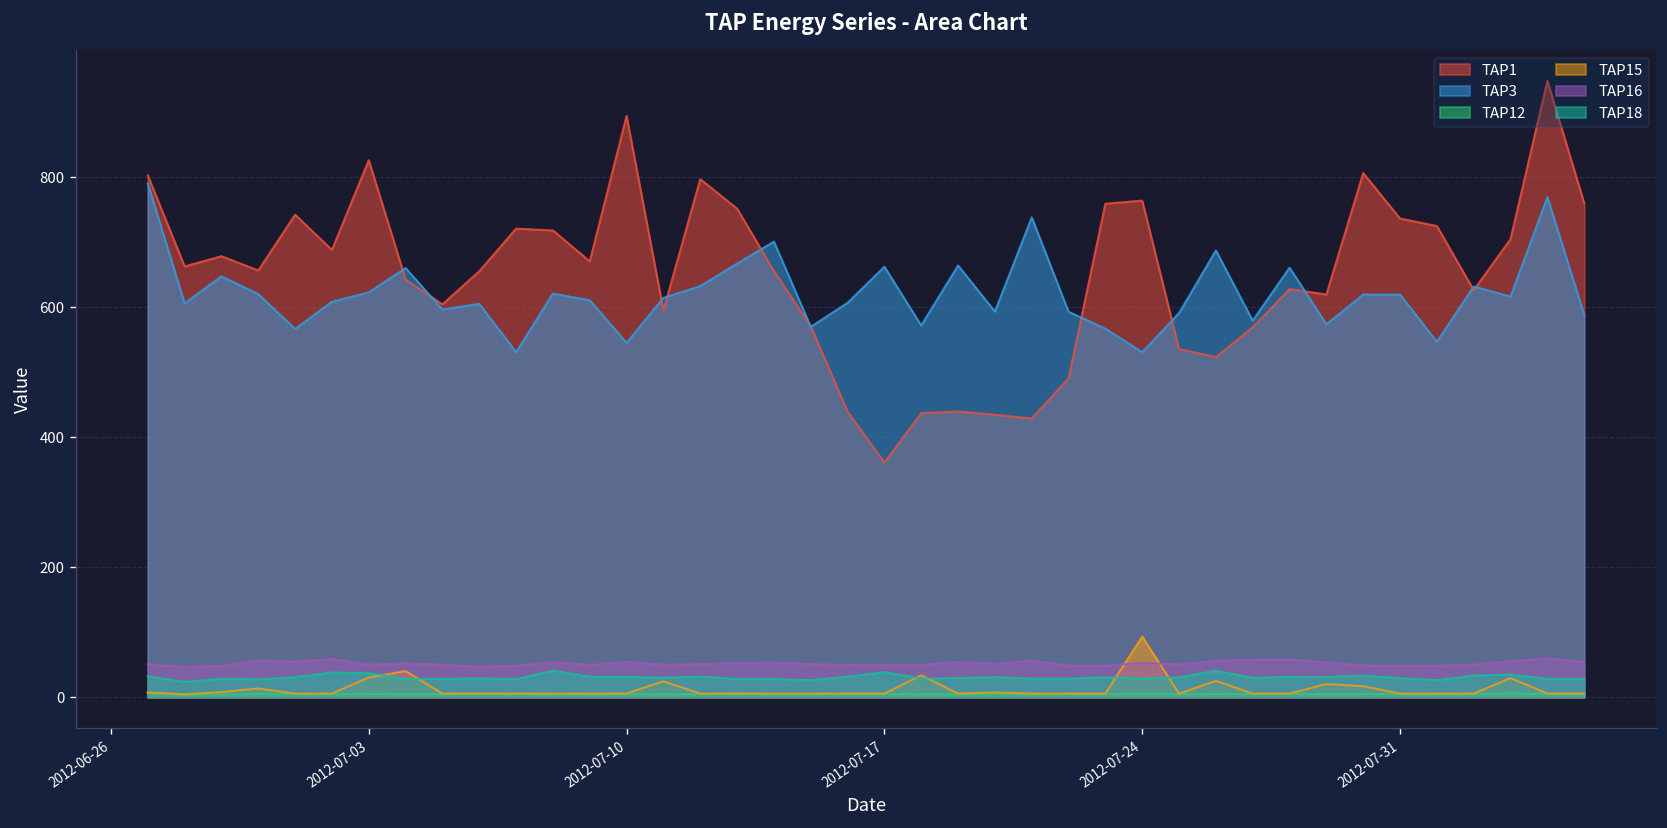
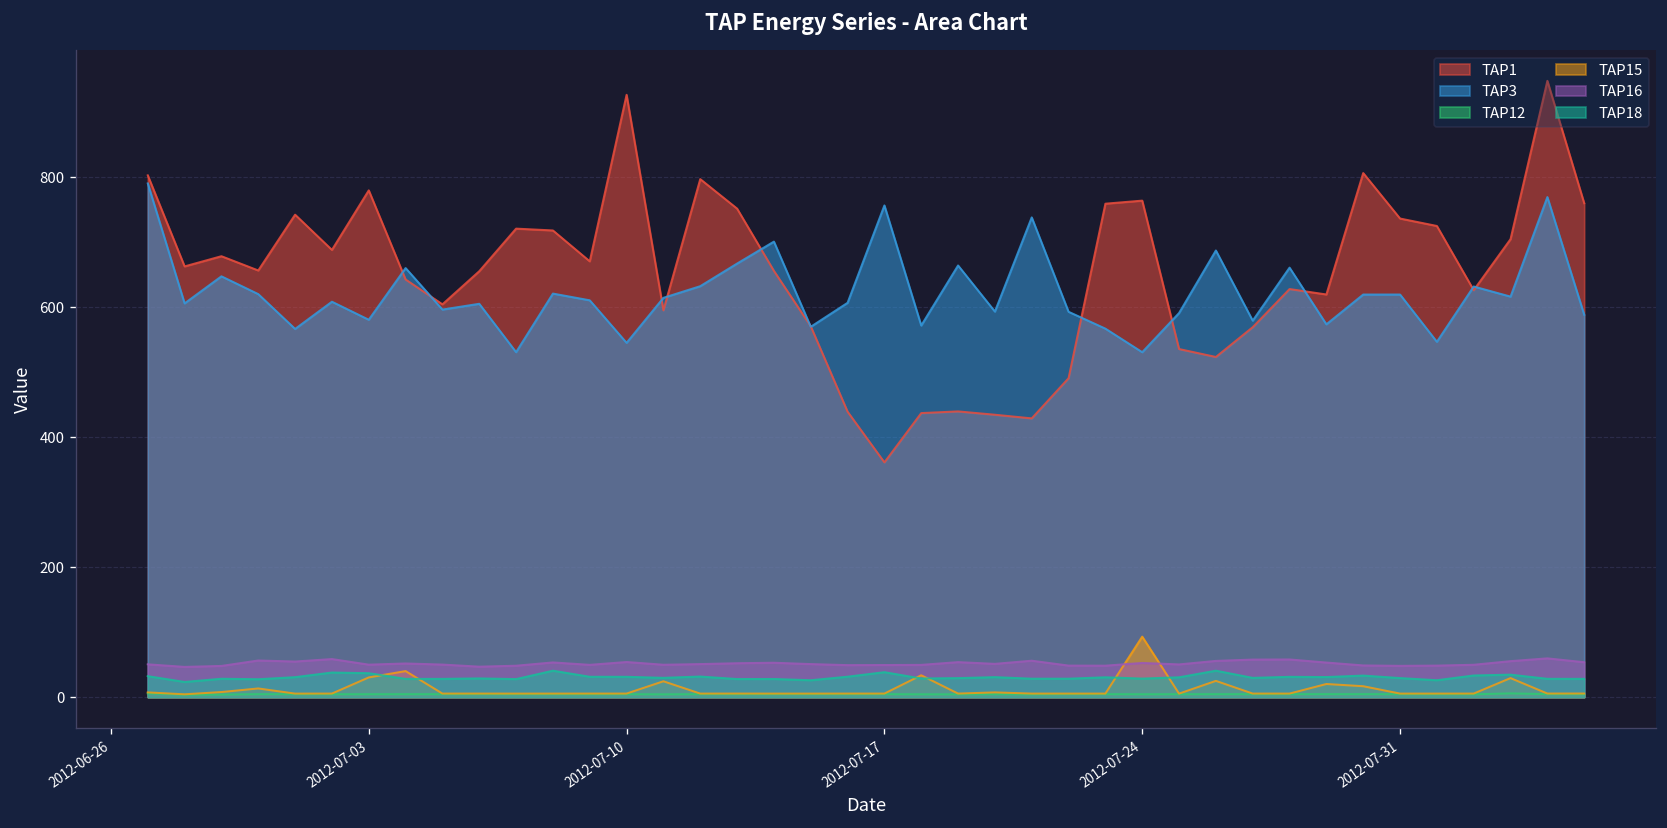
TAP1, 2012-07-03: 830 -> 780
TAP3, 2012-07-03: 620 -> 580
TAP1, 2012-07-10: 890 -> 930
TAP3, 2012-07-17: 660 -> 760
